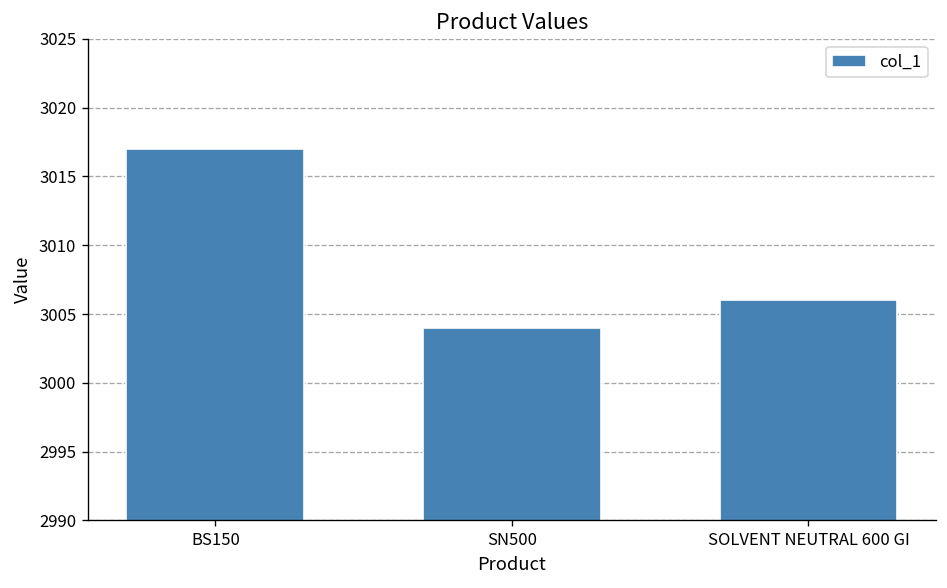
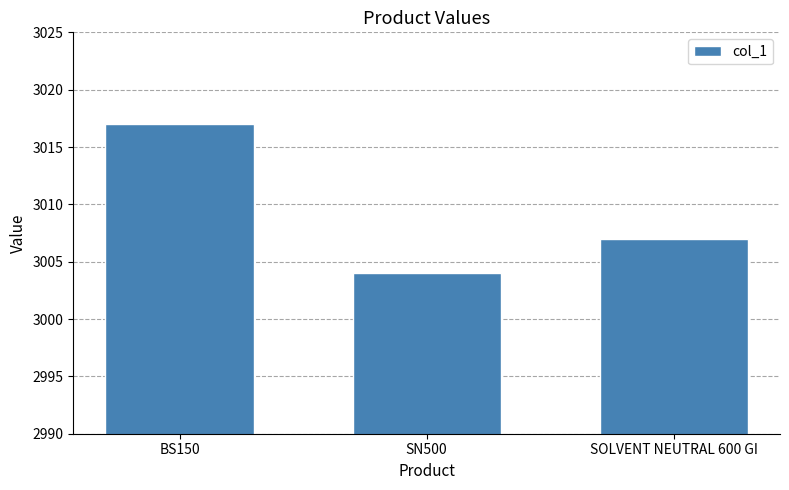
SOLVENT NEUTRAL 600 GI: 3006 -> 3007
